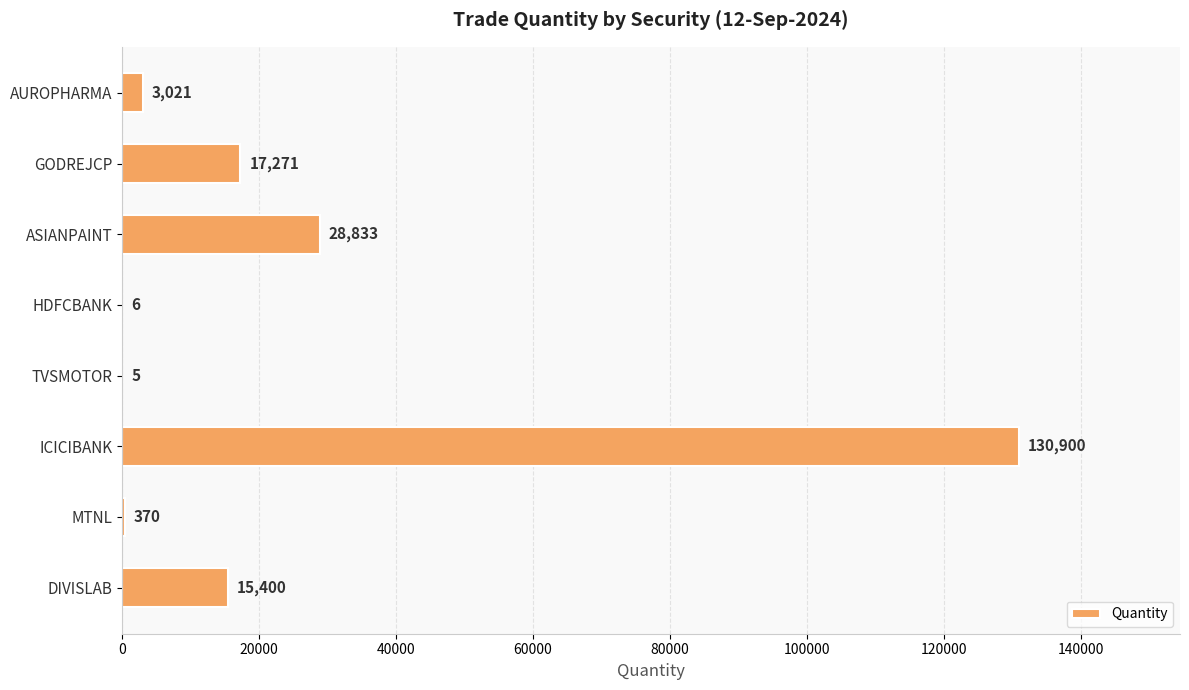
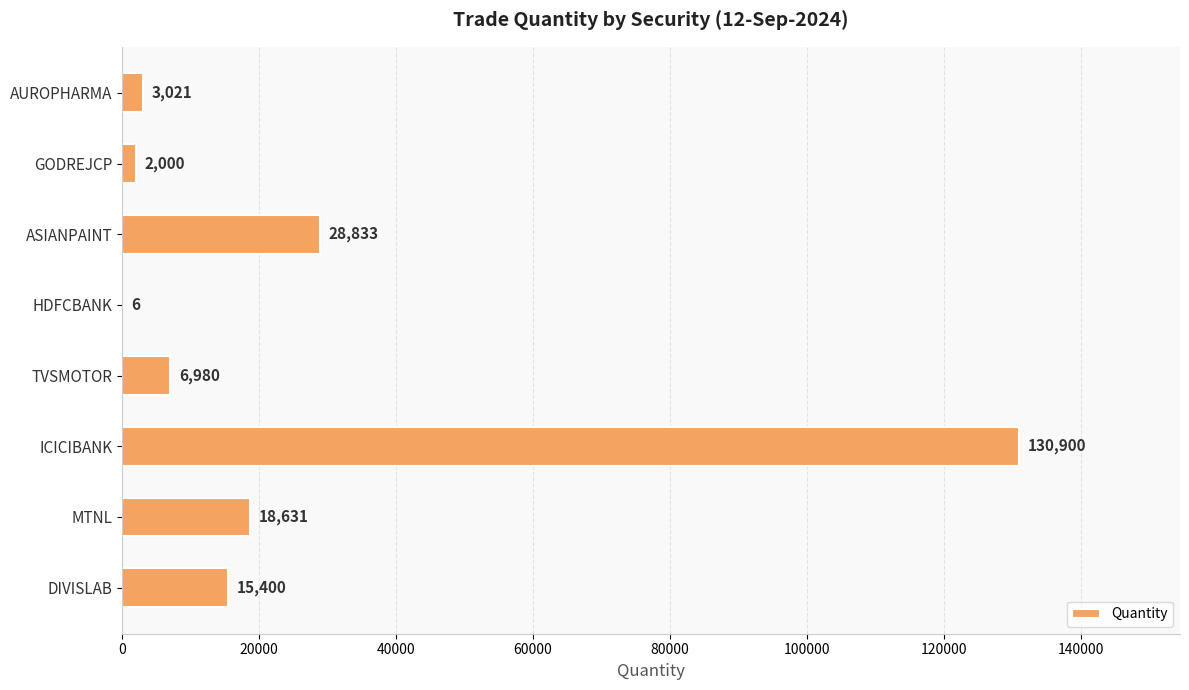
GODREJCP: 17,271 -> 2,000
TVSMOTOR: 5 -> 6,980
MTNL: 370 -> 18,631
